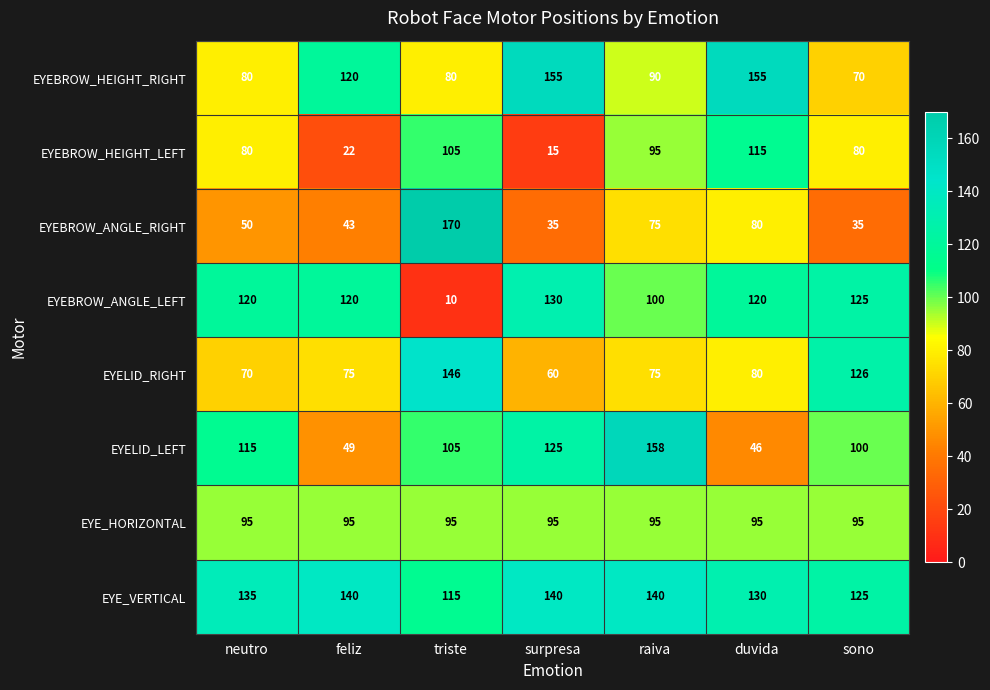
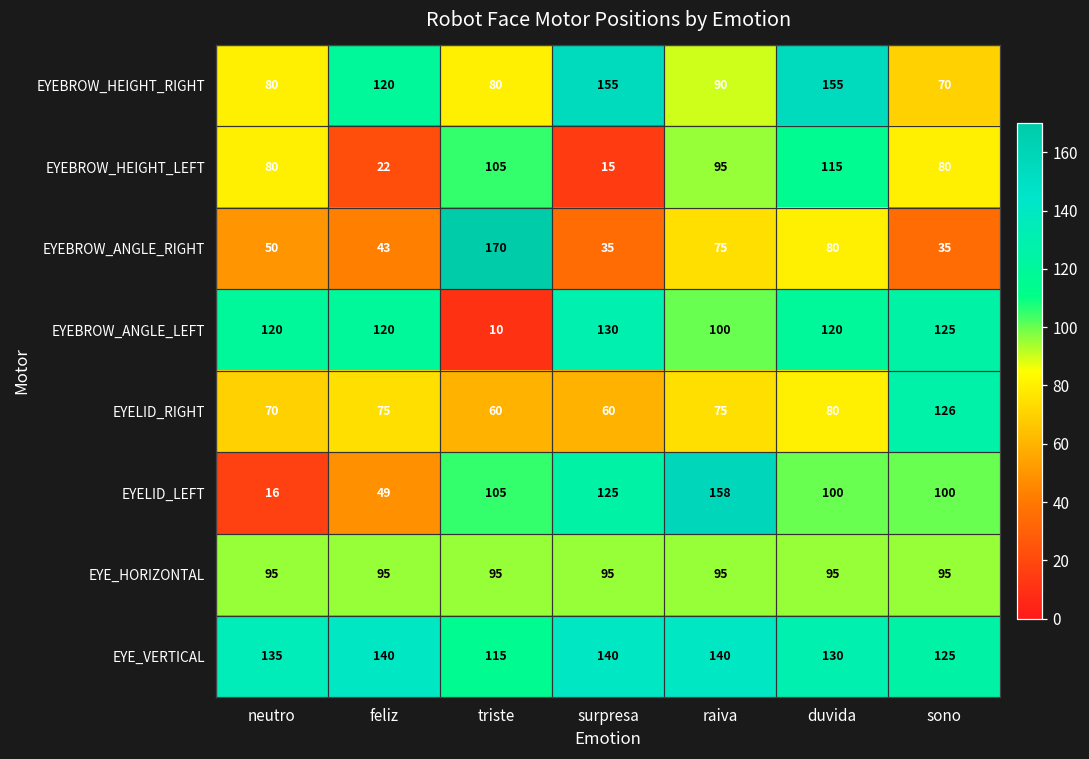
EYELID_RIGHT, triste: 146 -> 60
EYELID_LEFT, neutro: 115 -> 16
EYELID_LEFT, duvida: 46 -> 100
